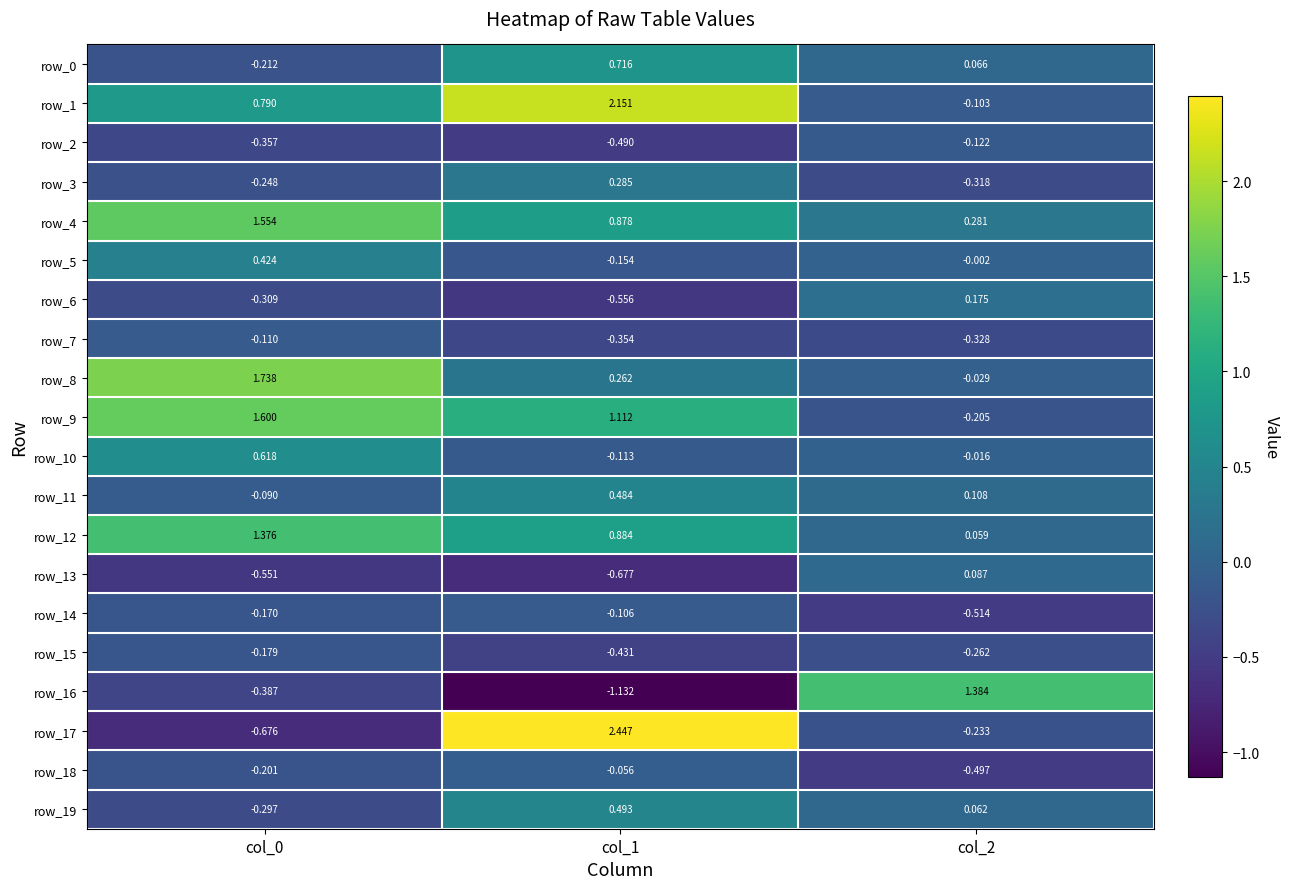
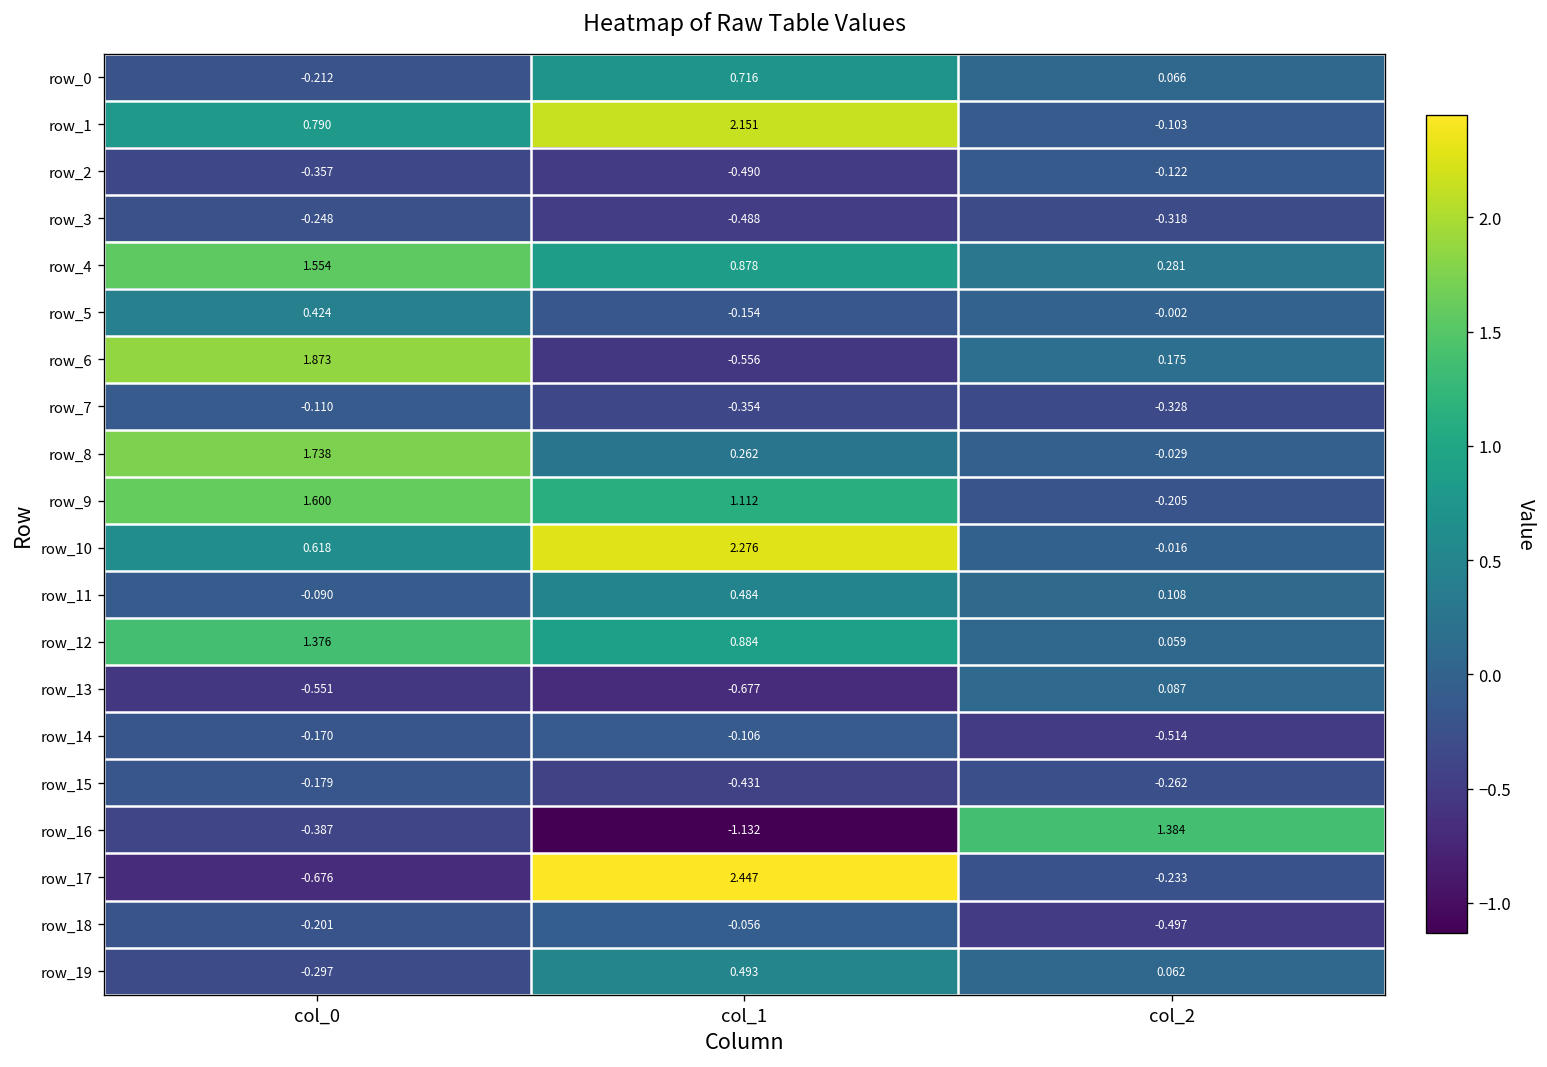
row_3, col_1: 0.285 -> -0.488
row_6, col_0: -0.309 -> 1.873
row_10, col_1: -0.113 -> 2.276
